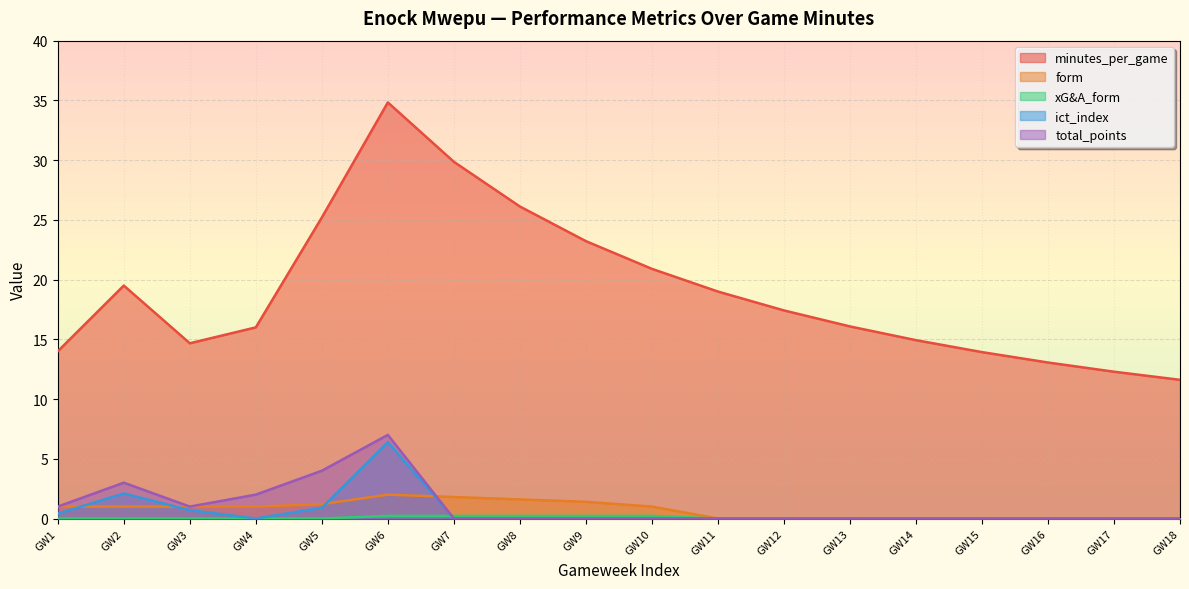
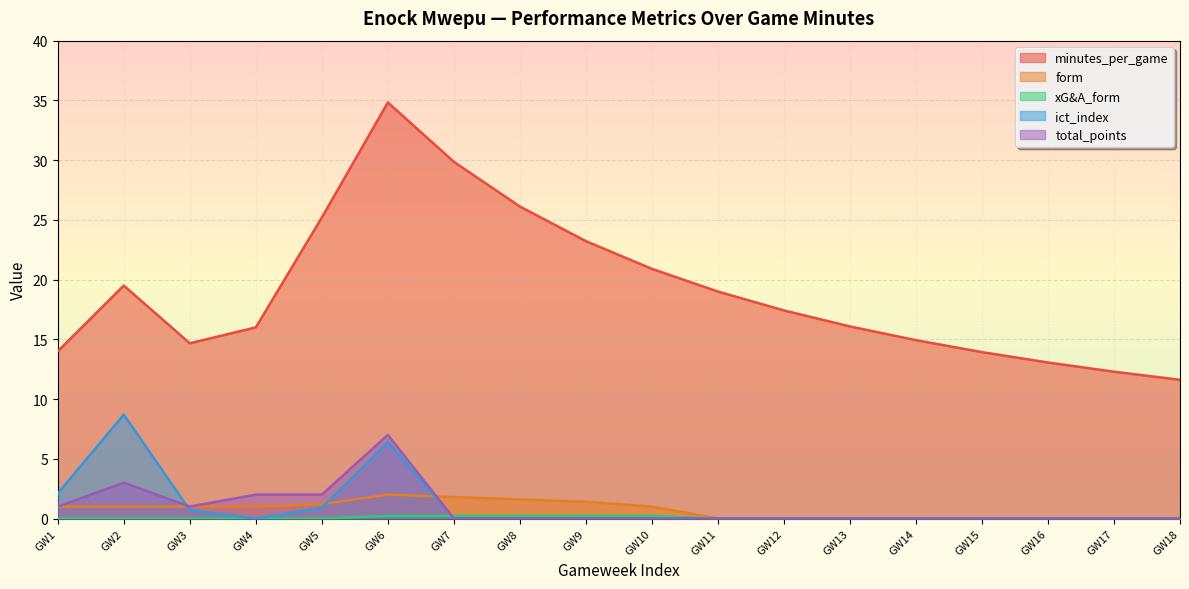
ict_index, GW1: 0.4 -> 2.1
ict_index, GW2: 2.1 -> 8.7
total_points, GW5: 4 -> 2
